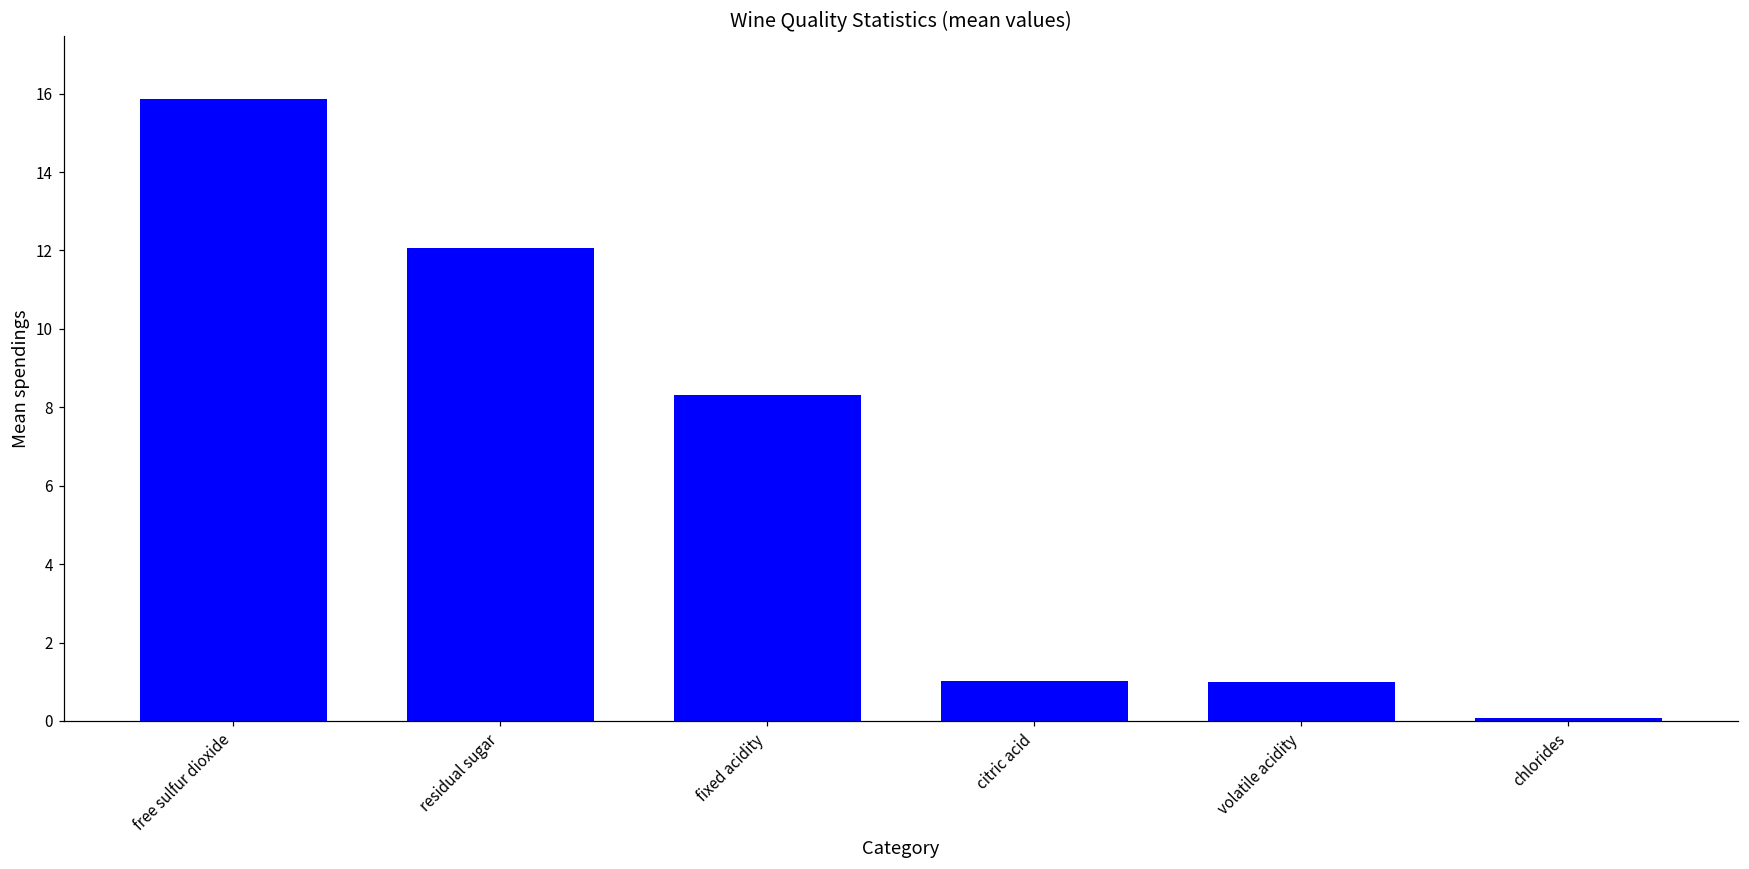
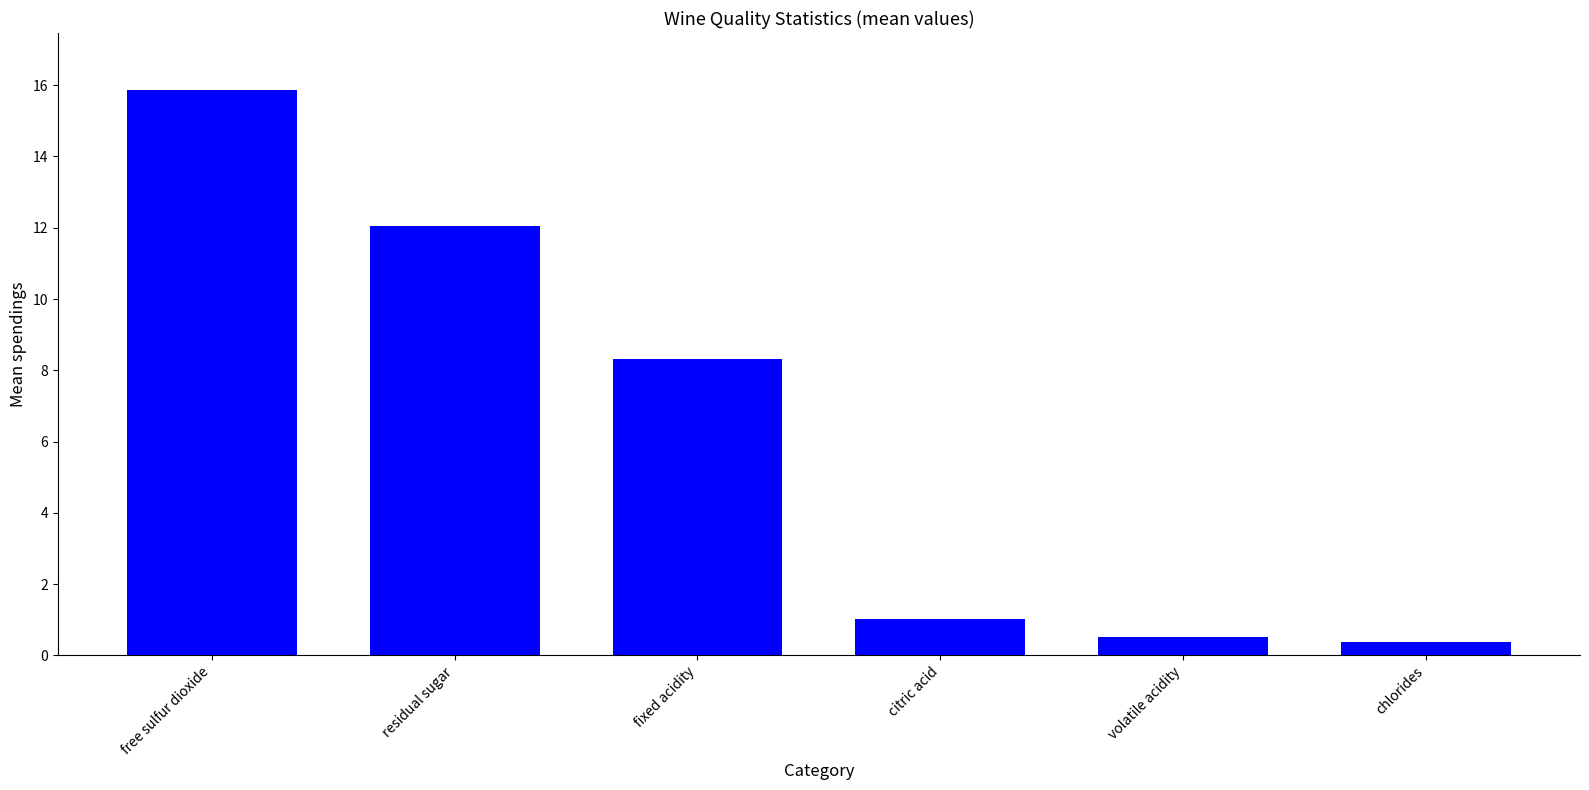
volatile acidity: 1.0 -> 0.5
chlorides: 0.1 -> 0.4
